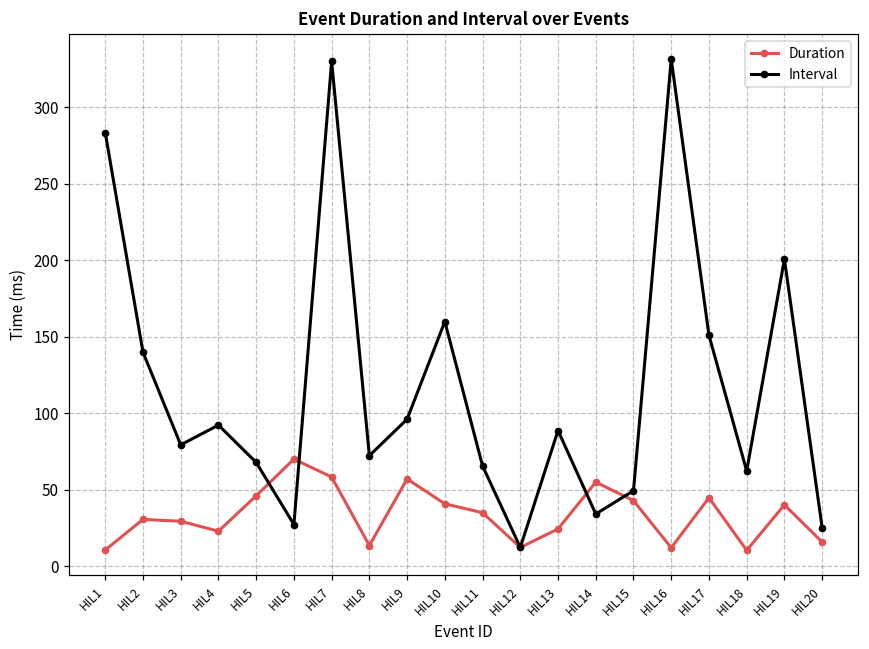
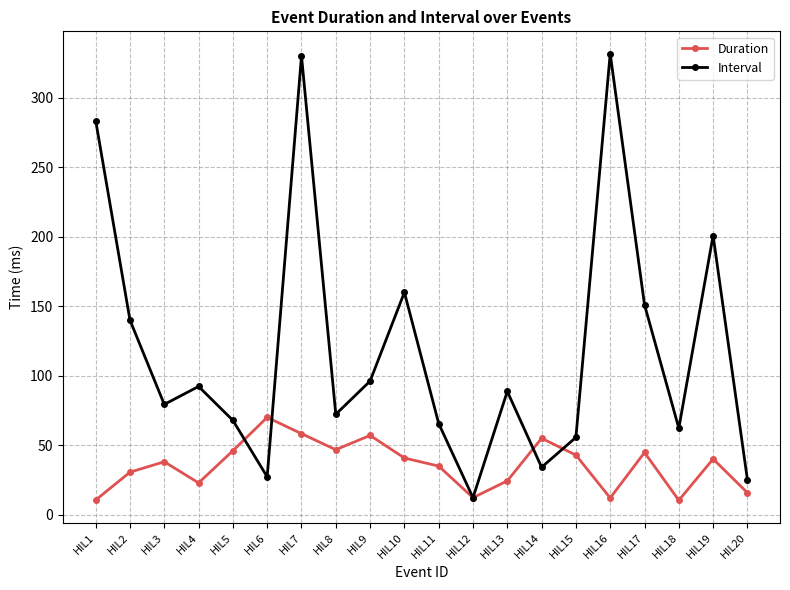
Duration, HIL3: 29 -> 38
Duration, HIL8: 14 -> 47
Interval, HIL15: 49 -> 56
